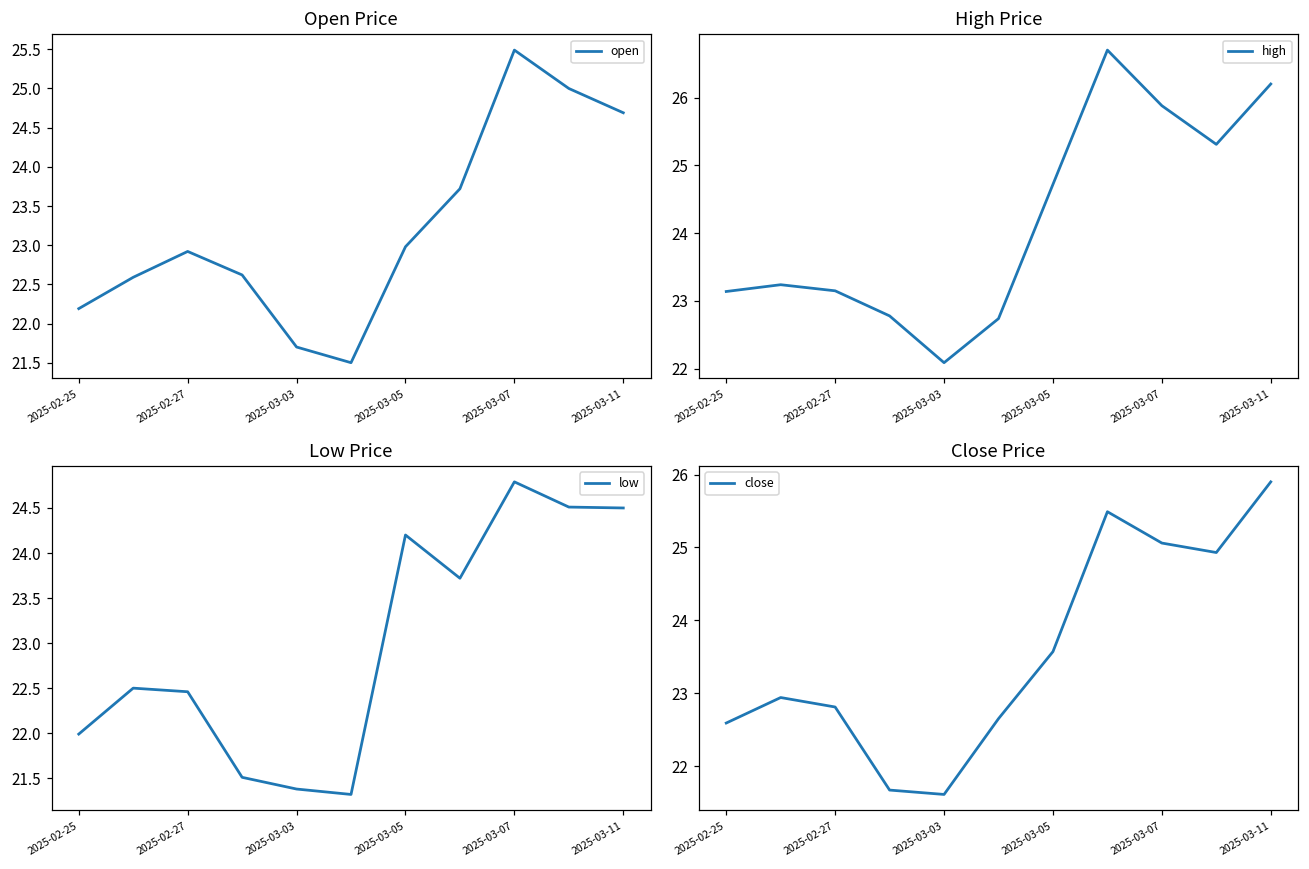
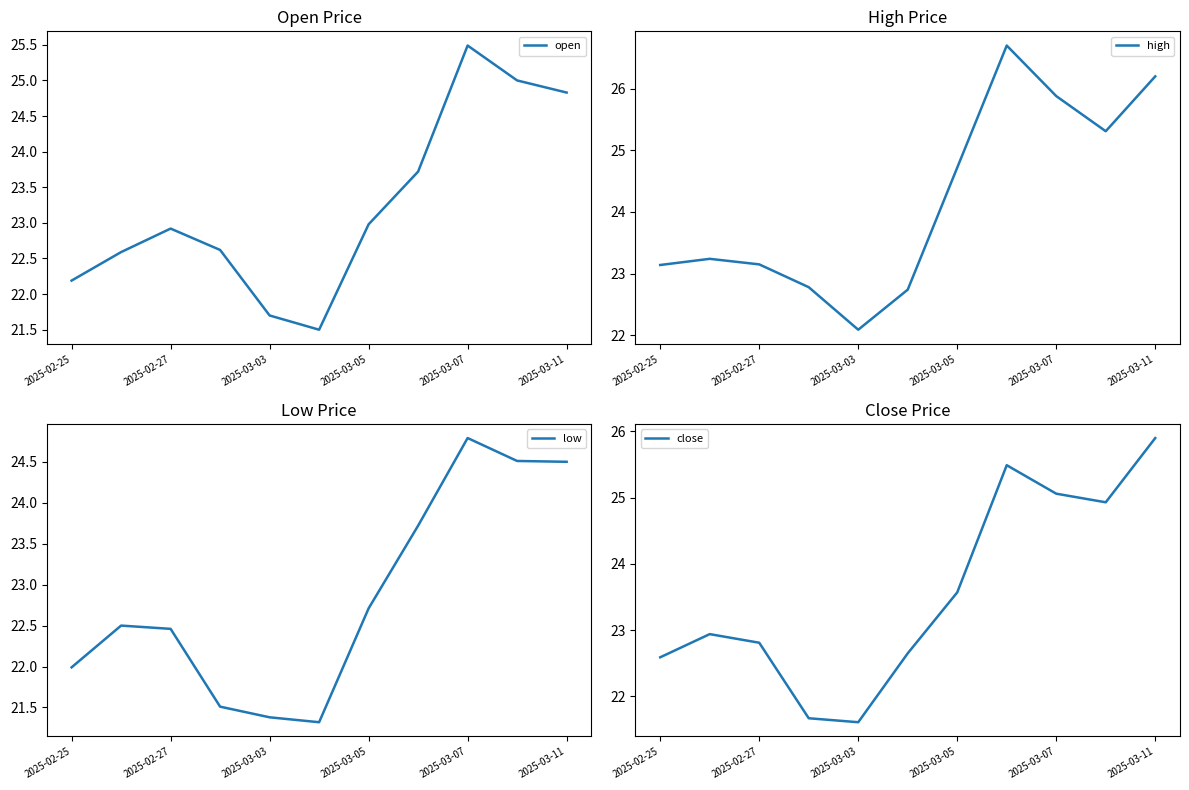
Open Price, 2025-03-11: 24.7 -> 24.8
Low Price, 2025-03-05: 24.2 -> 22.7
